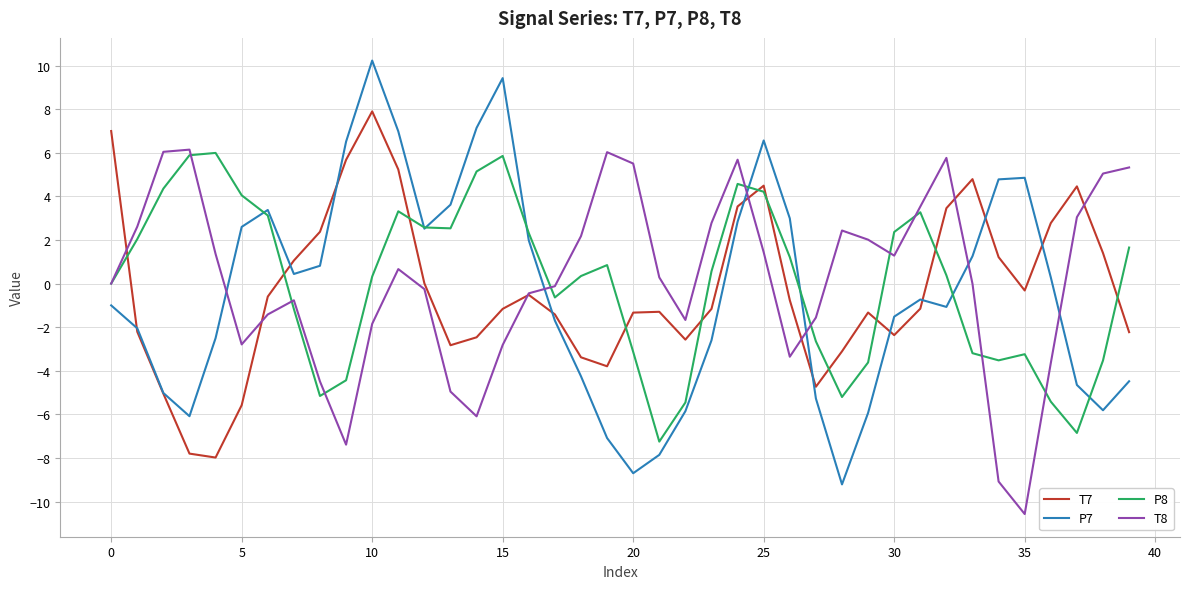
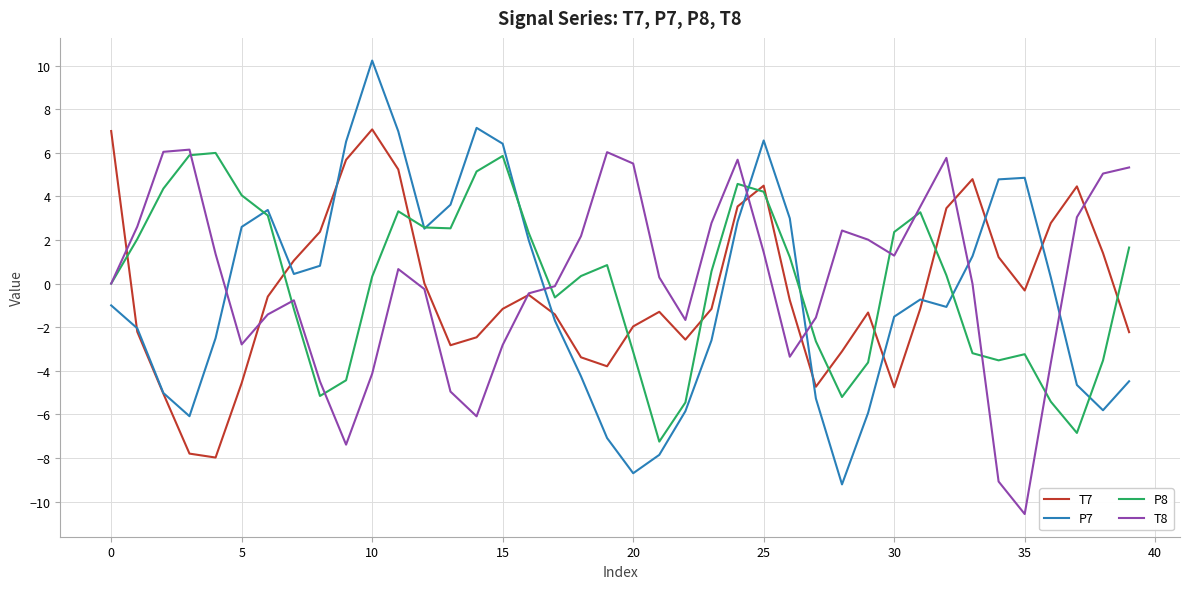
T7, 5: -5.6 -> -4.6
T7, 10: 7.9 -> 7.1
T8, 10: -1.8 -> -4.1
P7, 15: 9.4 -> 6.4
T7, 20: -1.3 -> -2.0
T7, 30: -2.4 -> -4.8
